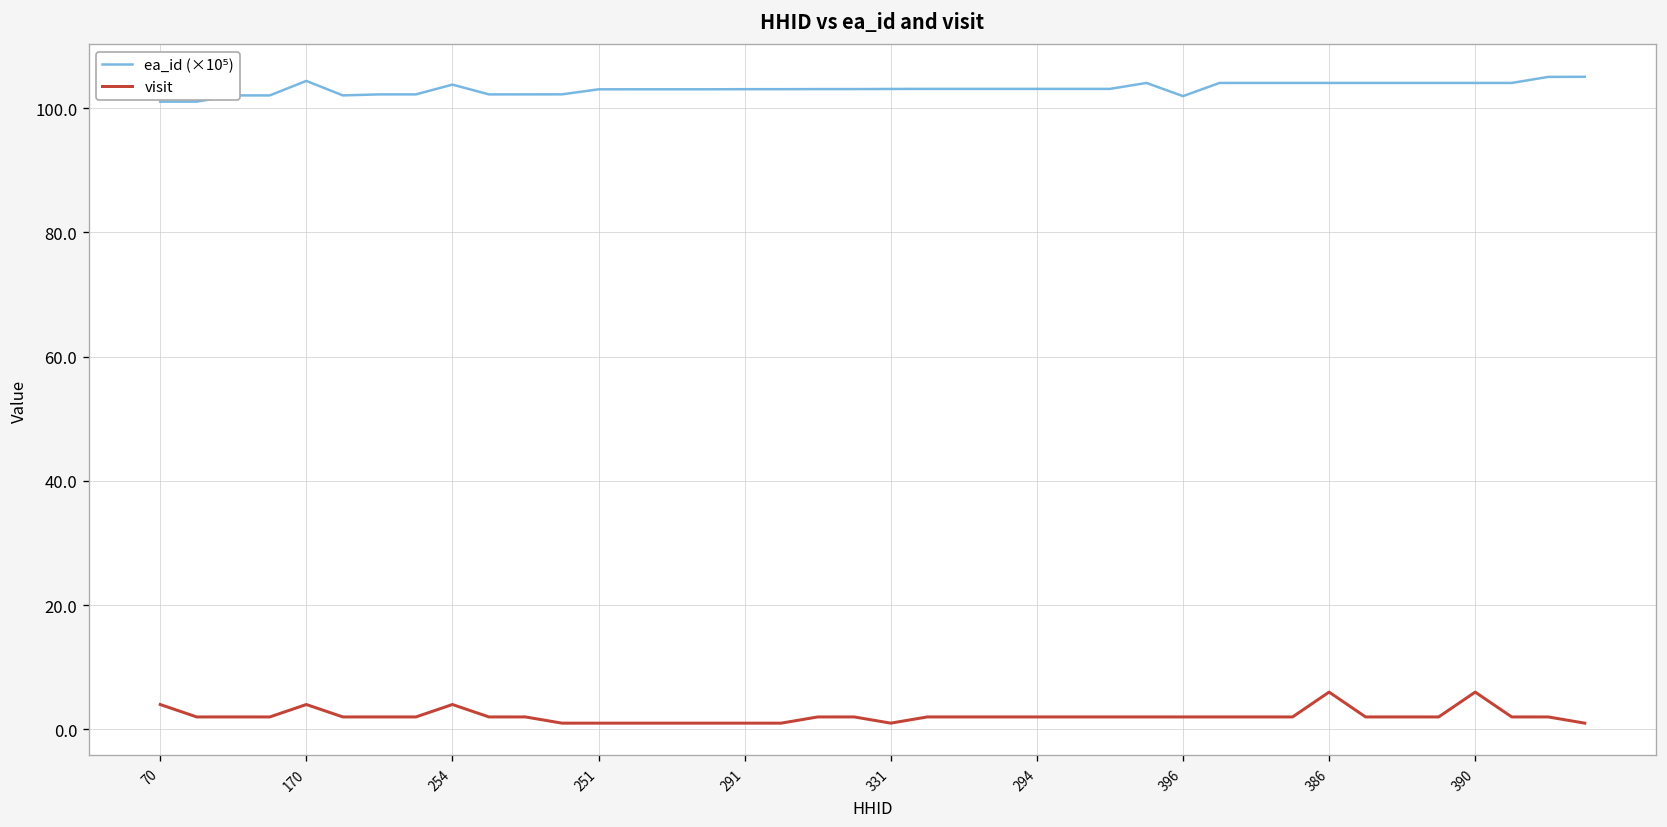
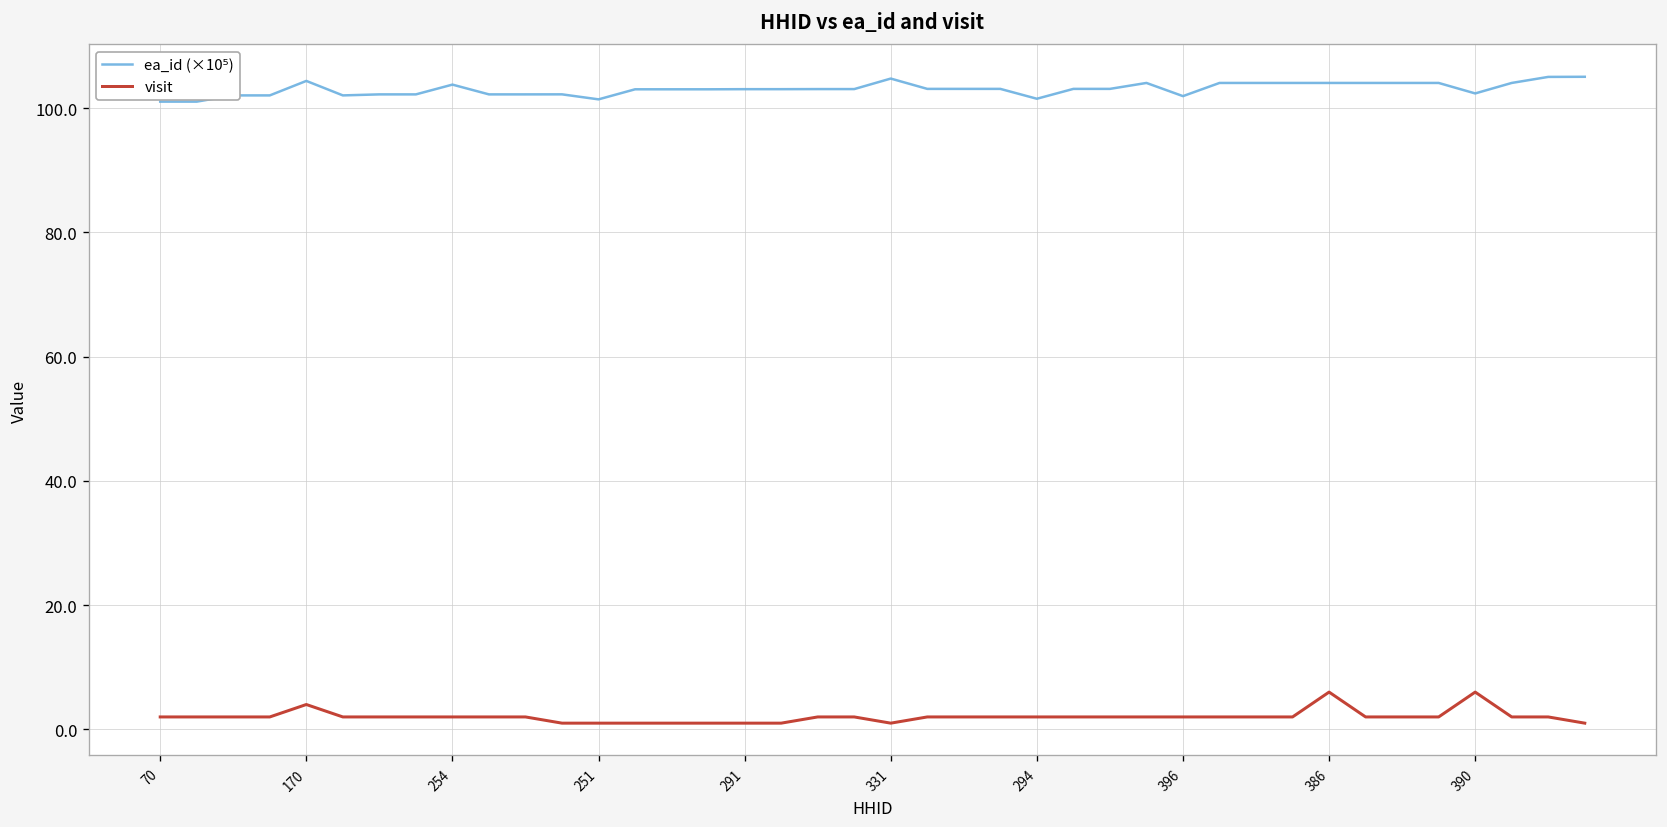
visit, 70: 4 -> 2
visit, 254: 4 -> 2
ea_id (×10⁵), 251: 103 -> 101
ea_id (×10⁵), 331: 103 -> 105
ea_id (×10⁵), 294: 103 -> 101
ea_id (×10⁵), 390: 104 -> 102
